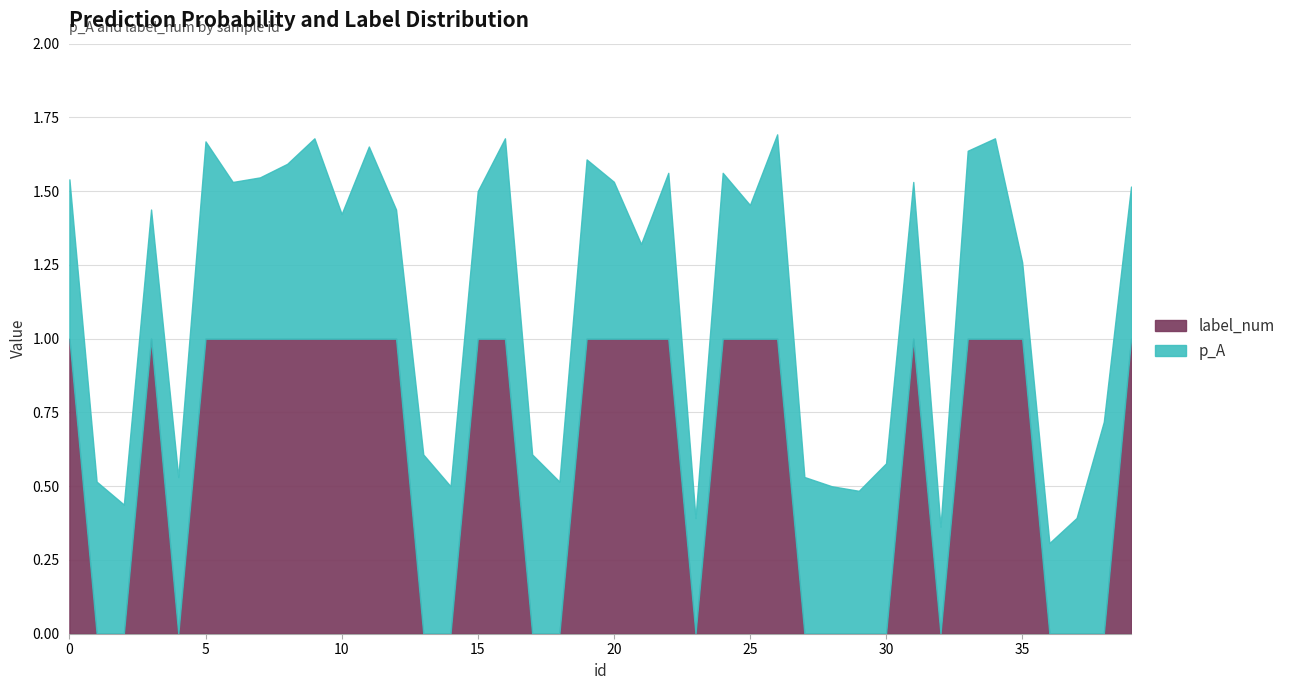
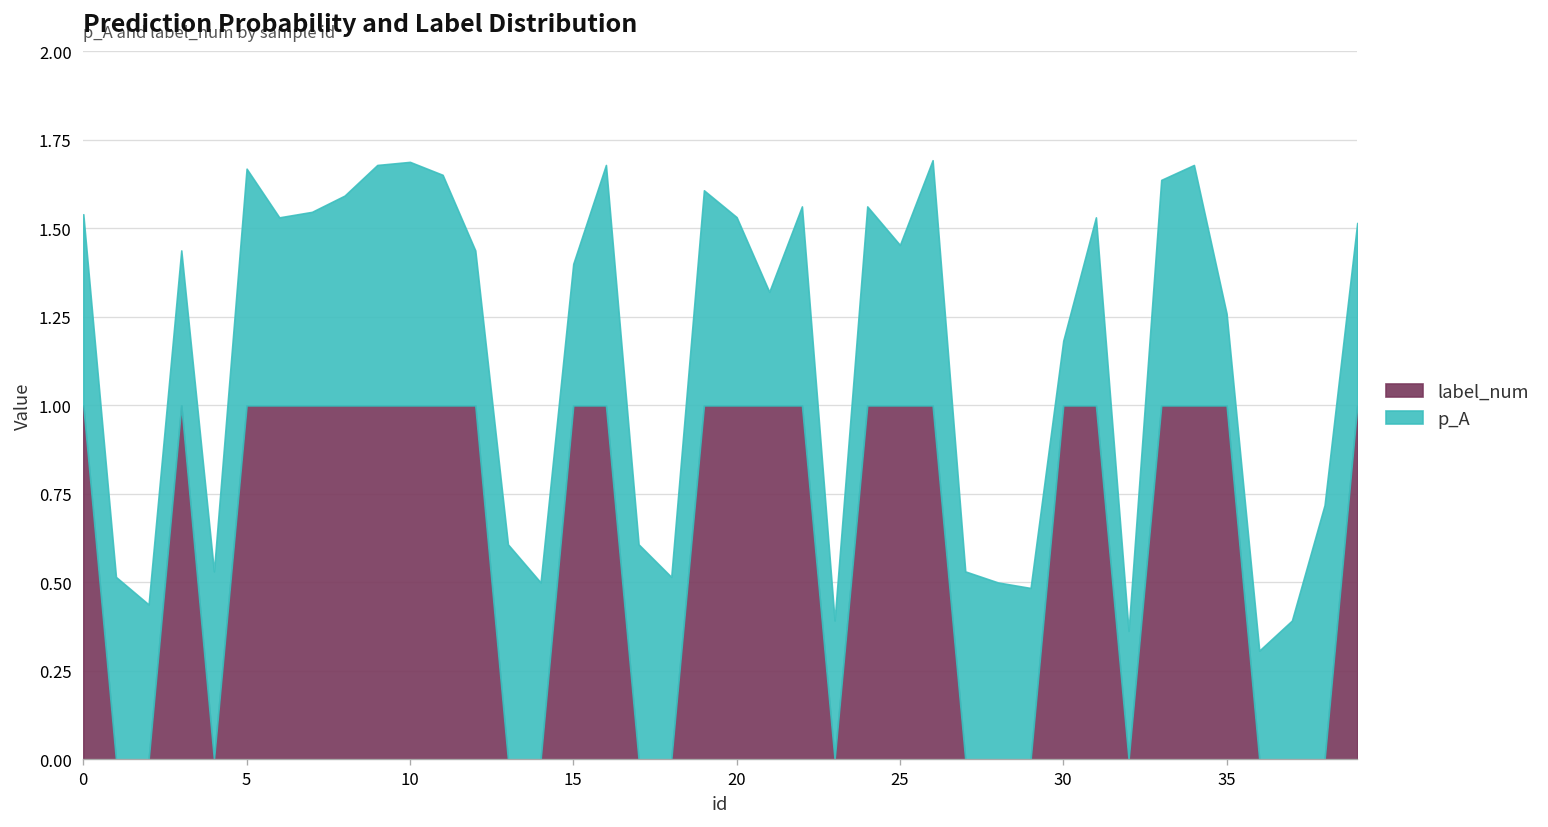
p_A, 10: 0.42 -> 0.69
p_A, 15: 0.5 -> 0.4
label_num, 30: 0 -> 1
p_A, 30: 0.58 -> 0.18
